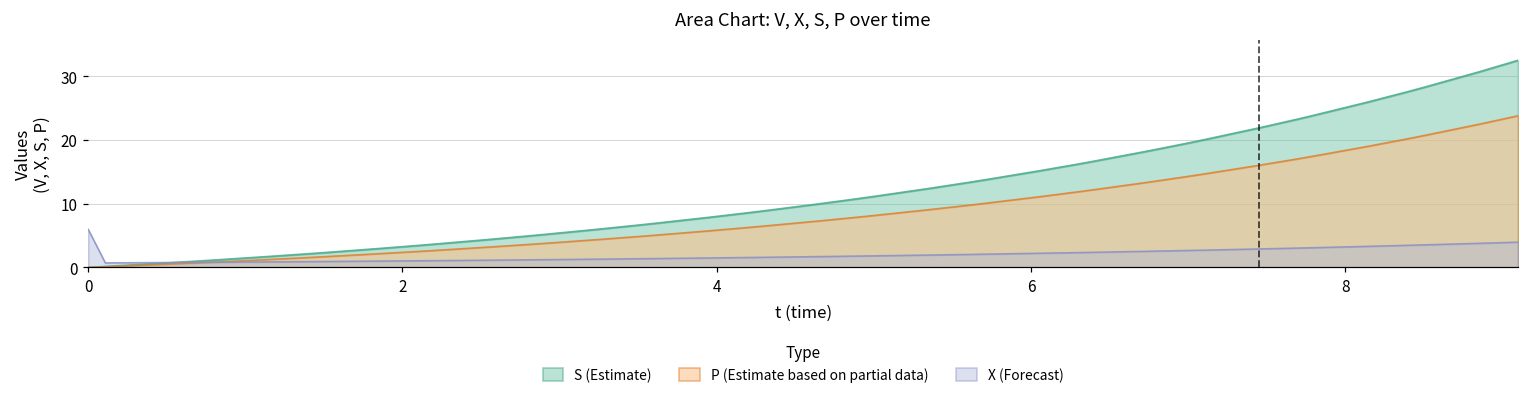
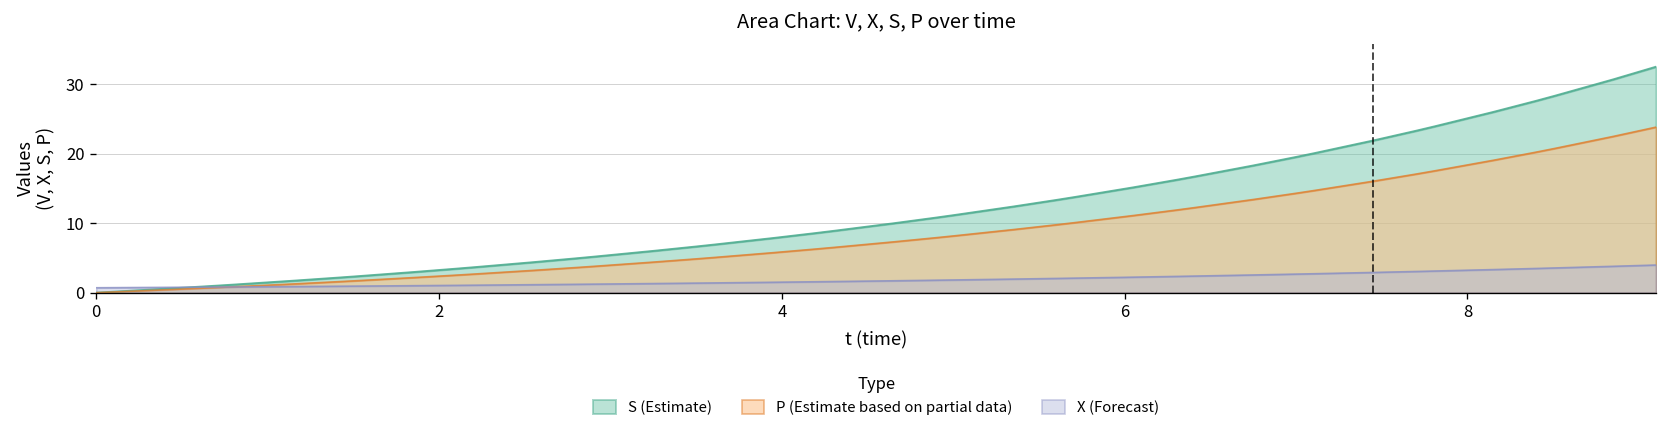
X (Forecast), 0: 6 -> 1
